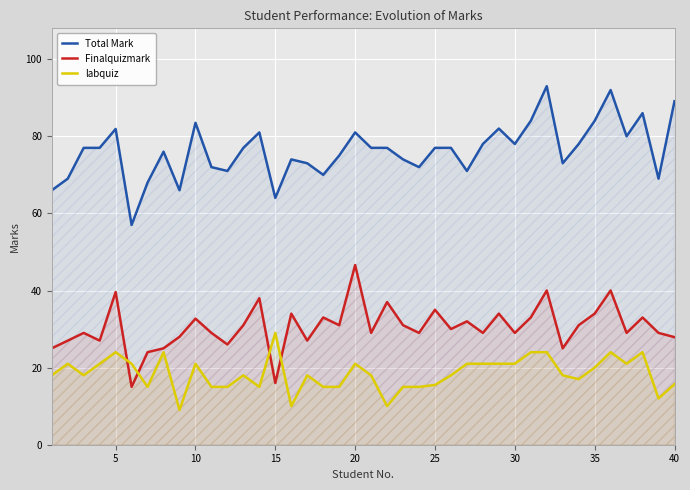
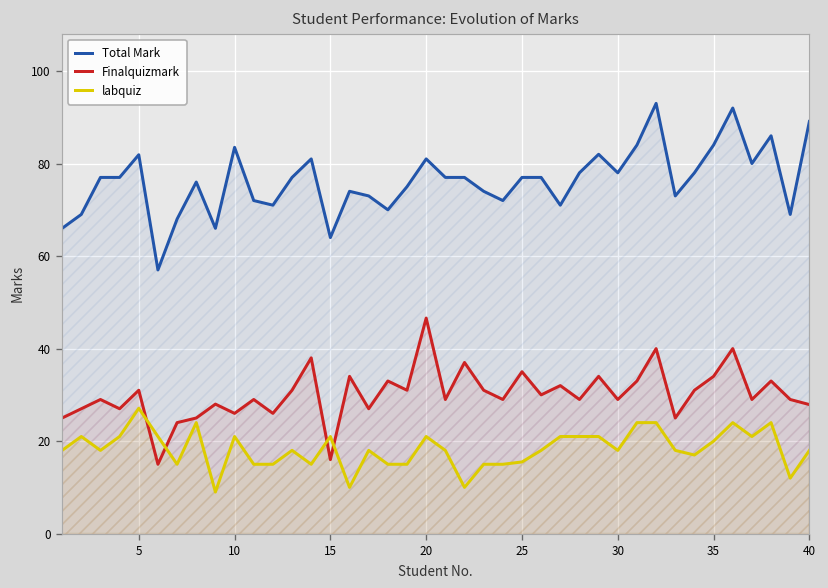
Finalquizmark, 5: 40 -> 31
labquiz, 5: 24 -> 27
Finalquizmark, 10: 33 -> 26
labquiz, 15: 29 -> 21
labquiz, 30: 21 -> 18
labquiz, 40: 16 -> 18
